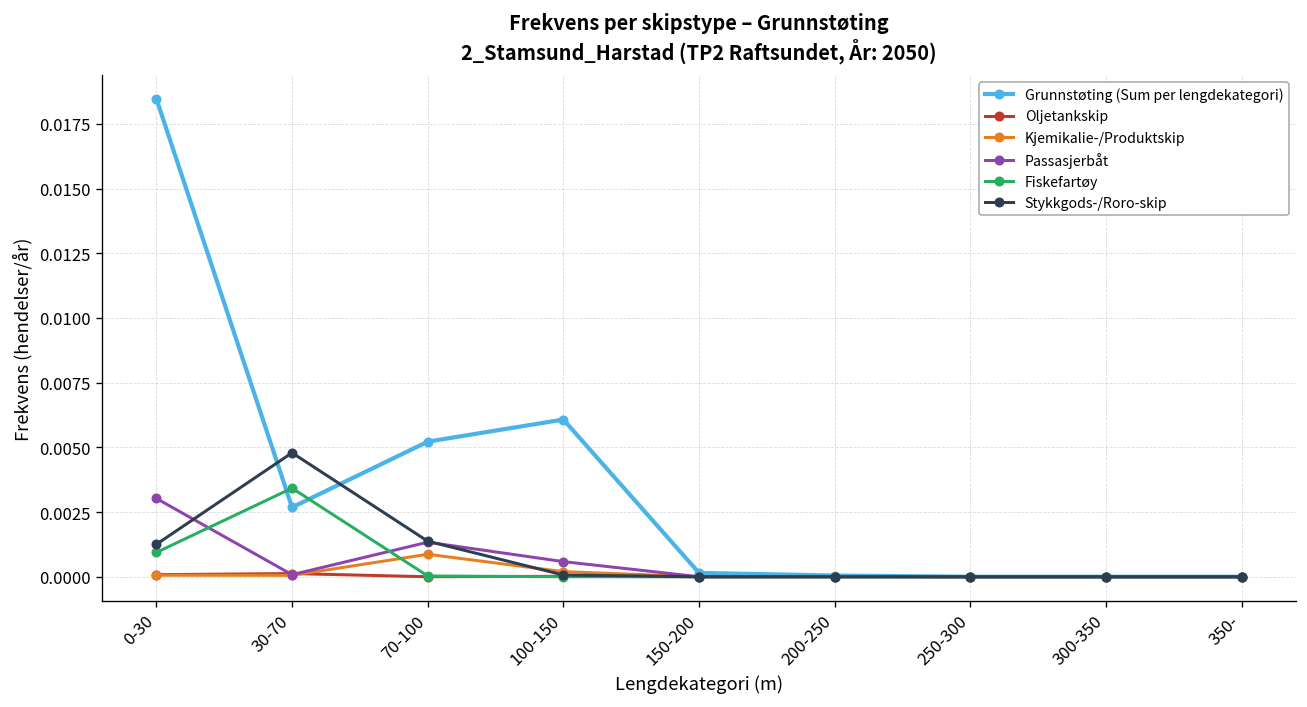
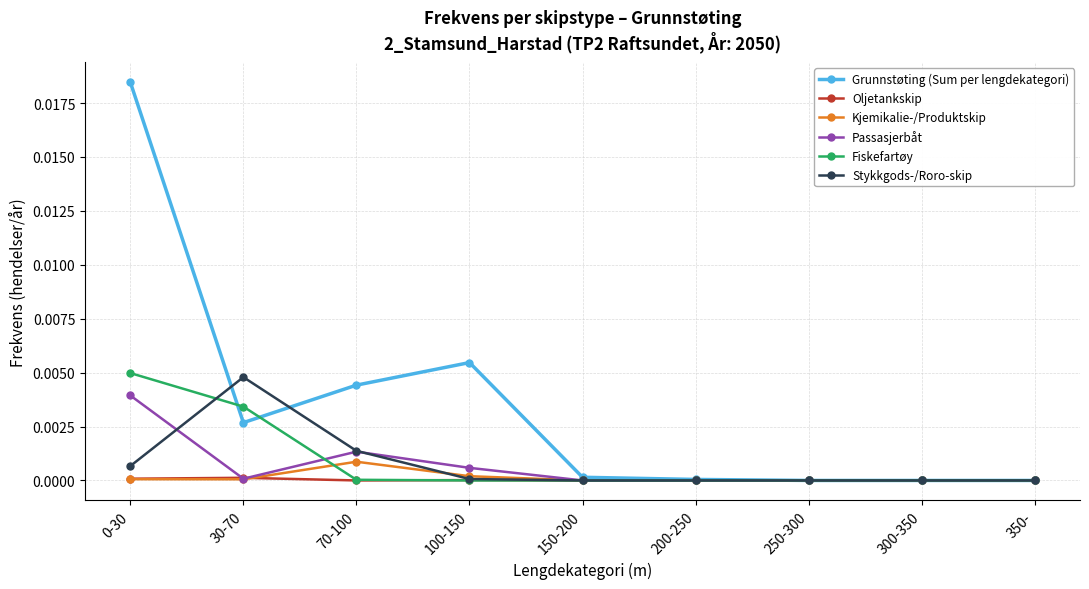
Passasjerbåt, 0-30: 0.0030 -> 0.0039
Fiskefartøy, 0-30: 0.0009 -> 0.0050
Stykkgods-/Roro-skip, 0-30: 0.0013 -> 0.0007
Grunnstøting (Sum per lengdekategori), 70-100: 0.0052 -> 0.0044
Grunnstøting (Sum per lengdekategori), 100-150: 0.0061 -> 0.0055
